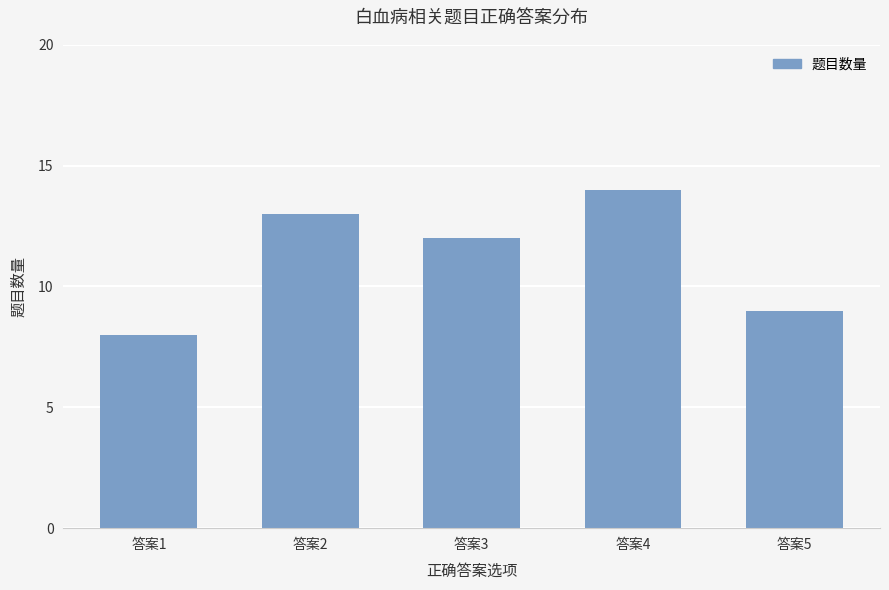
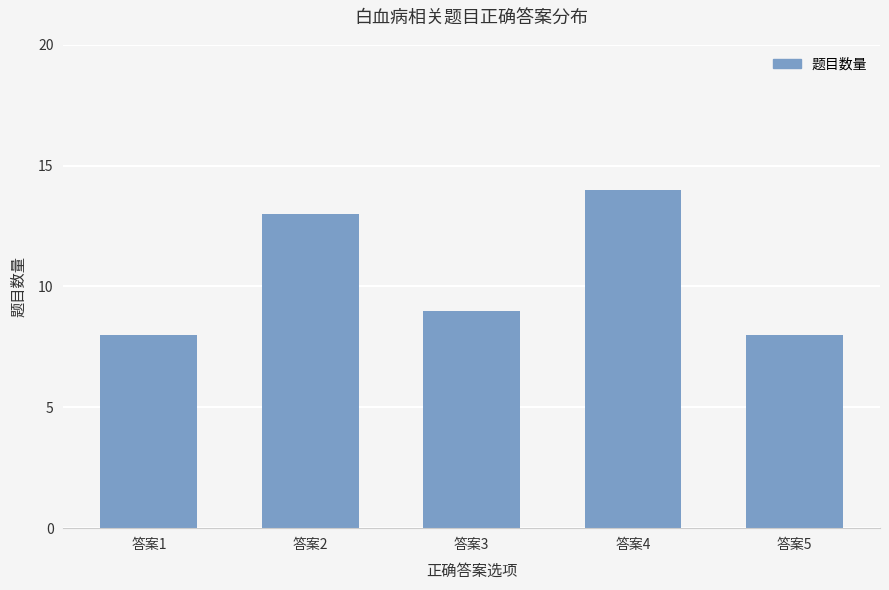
答案3: 12 -> 9
答案5: 9 -> 8
